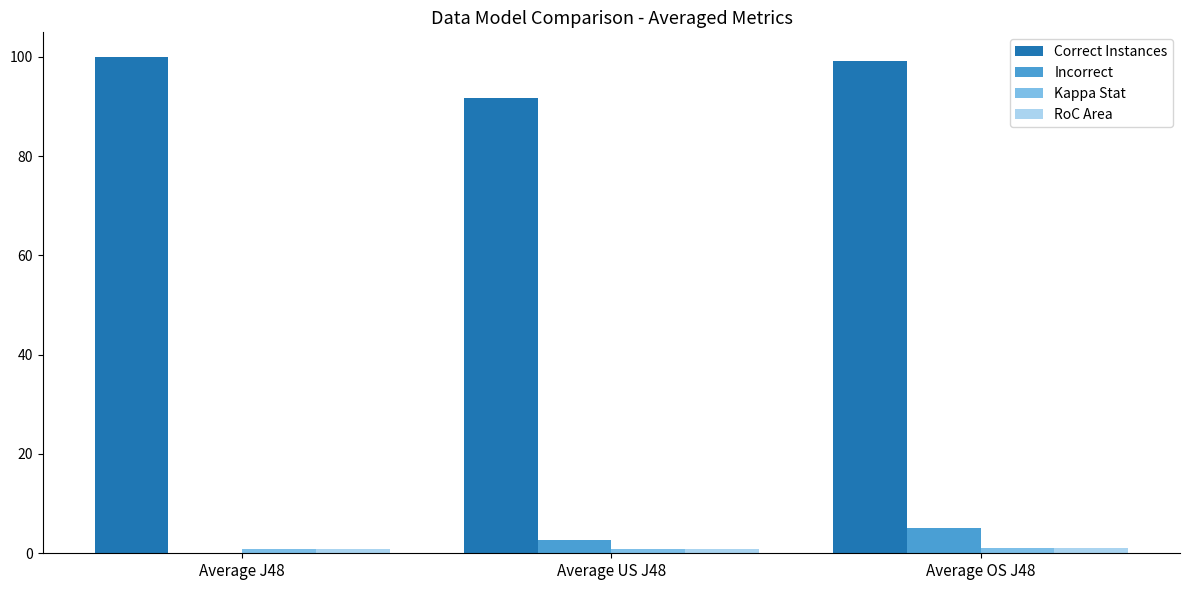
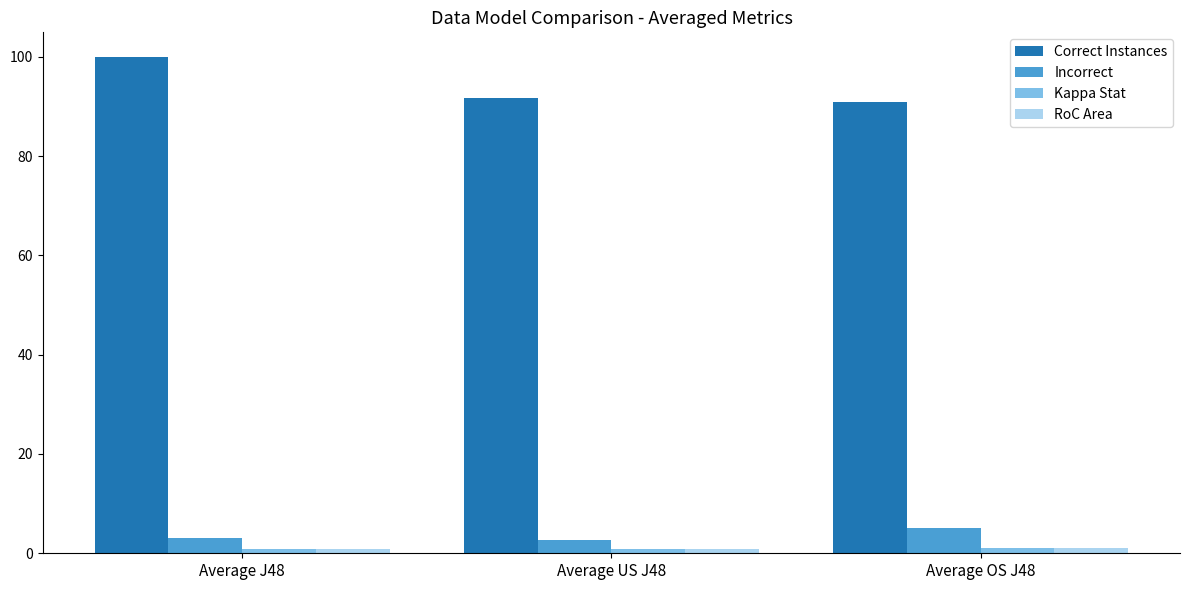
Incorrect, Average J48: 0 -> 3
Correct Instances, Average OS J48: 99 -> 91
